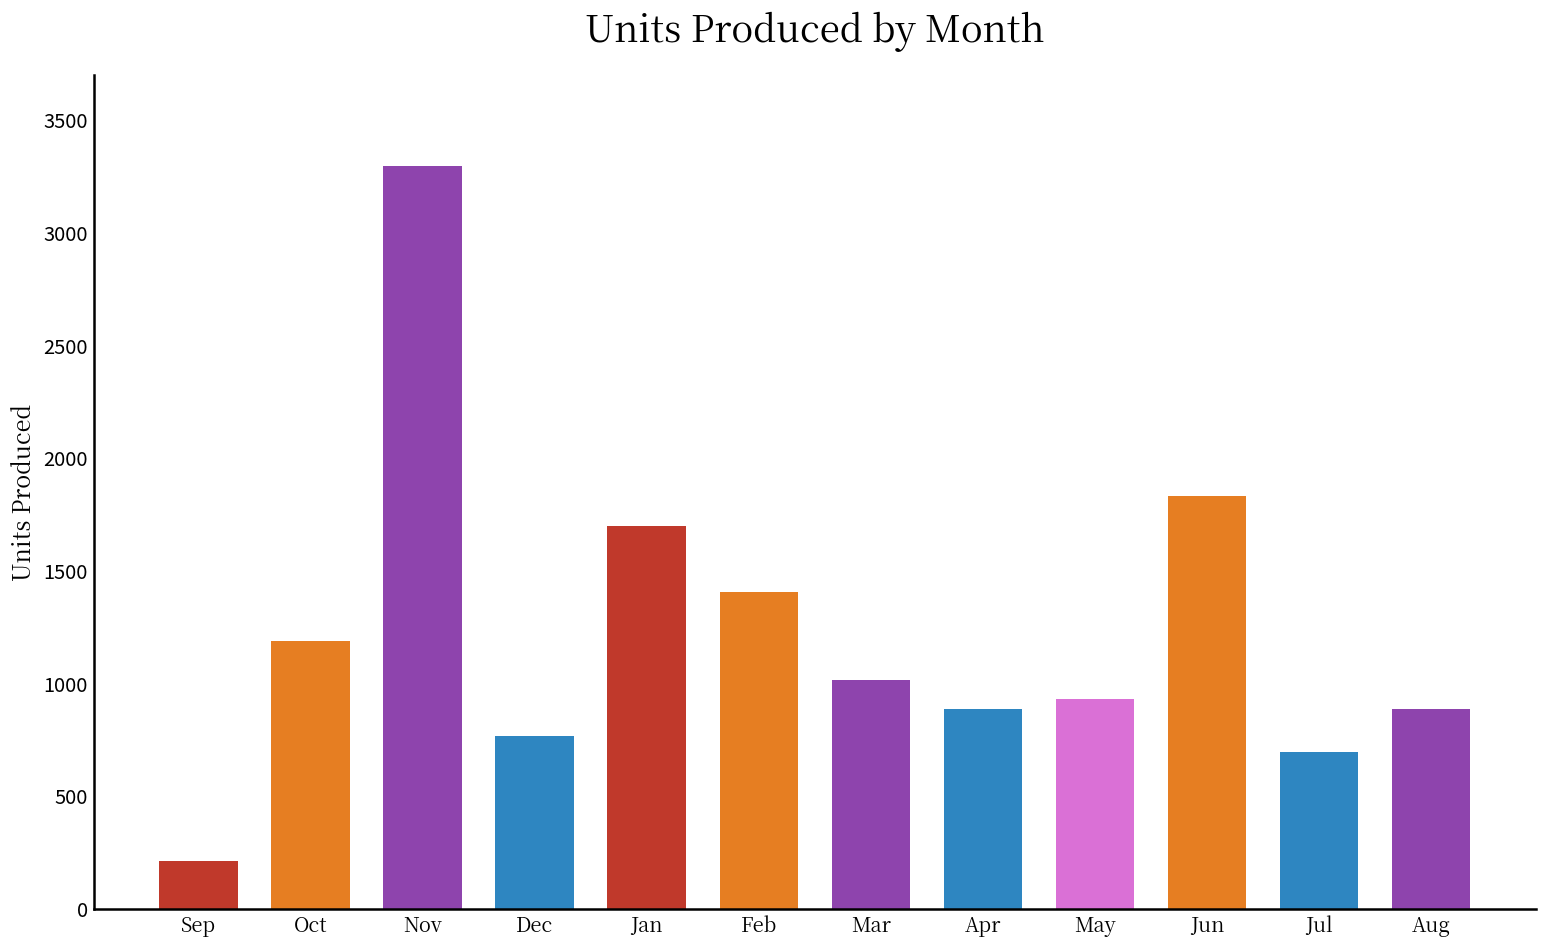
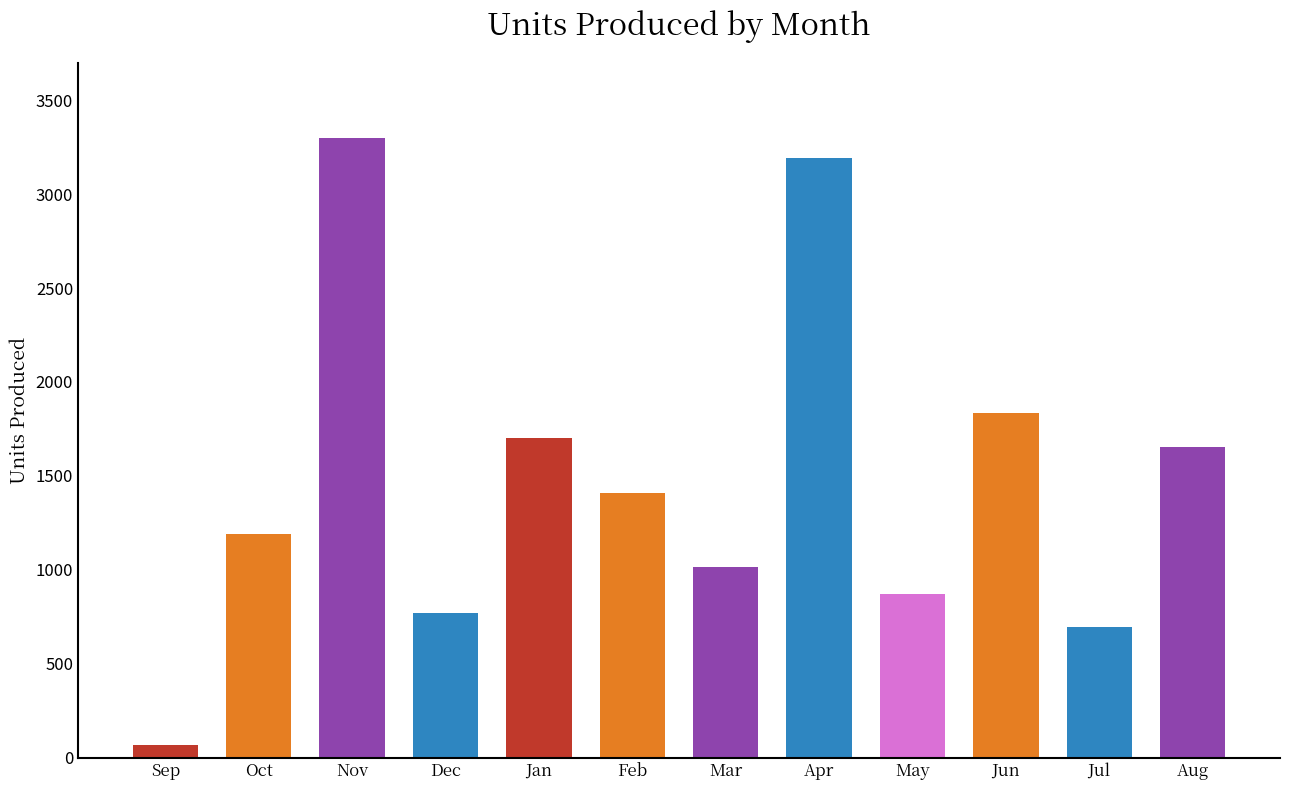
Sep: 210 -> 70
Apr: 890 -> 3190
May: 930 -> 870
Aug: 890 -> 1650
